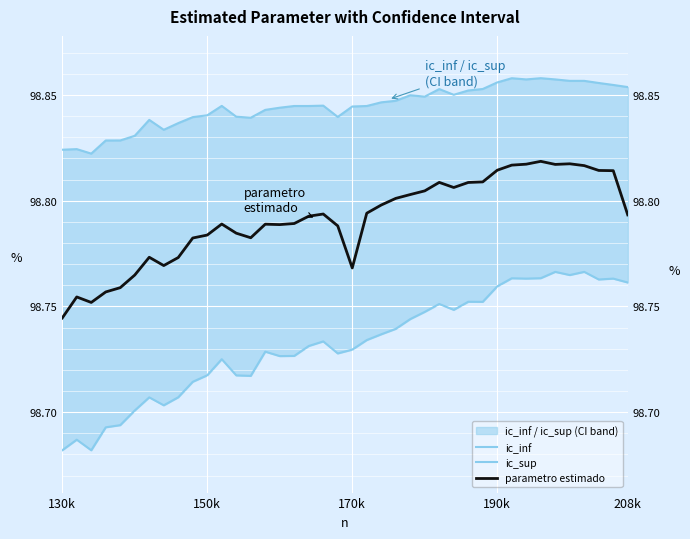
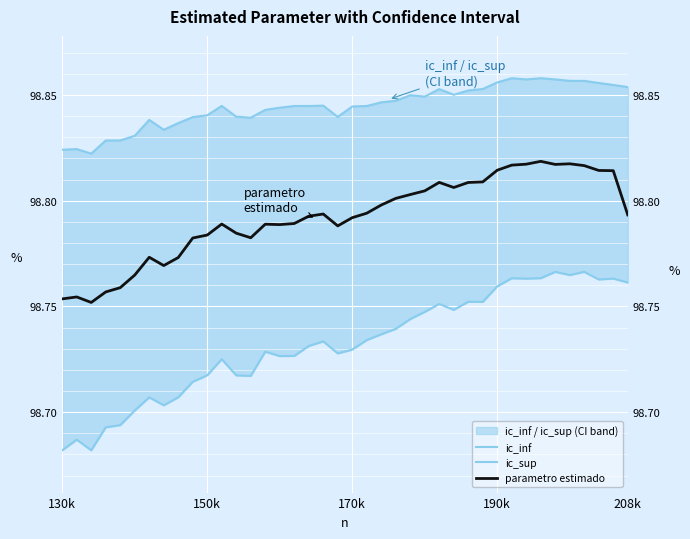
parametro estimado, 130k: 98.745 -> 98.754
parametro estimado, 170k: 98.768 -> 98.792
